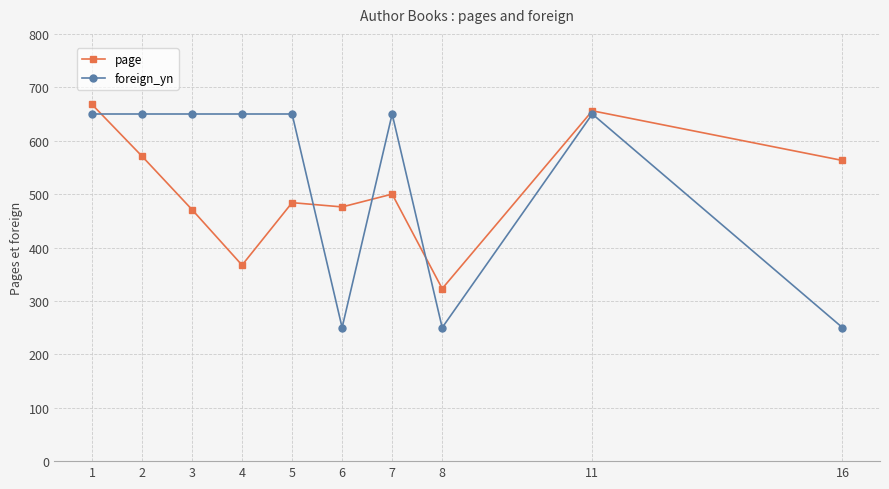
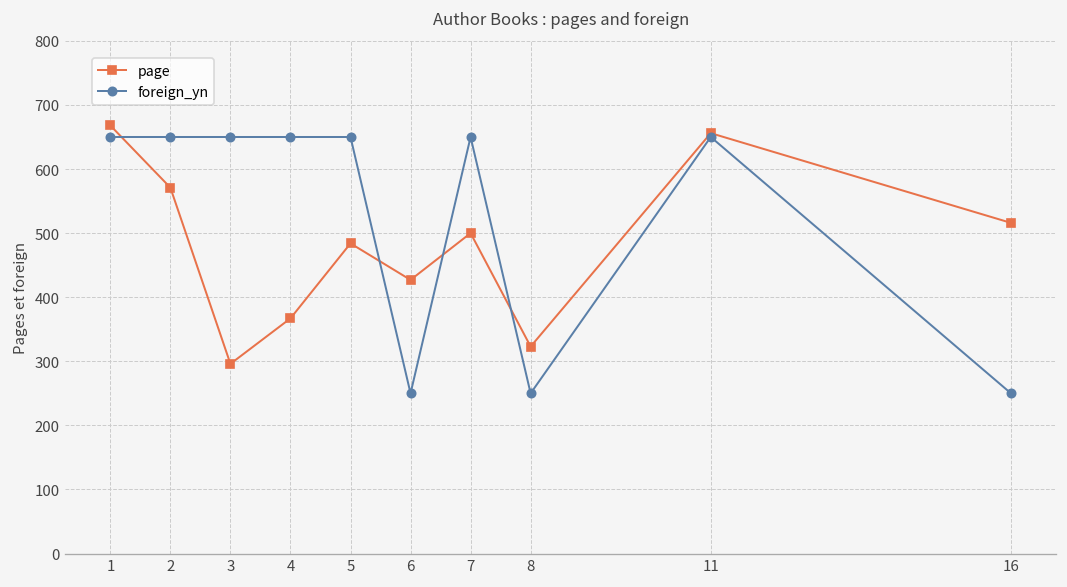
page, 3: 470 -> 300
page, 6: 480 -> 430
page, 16: 560 -> 520
